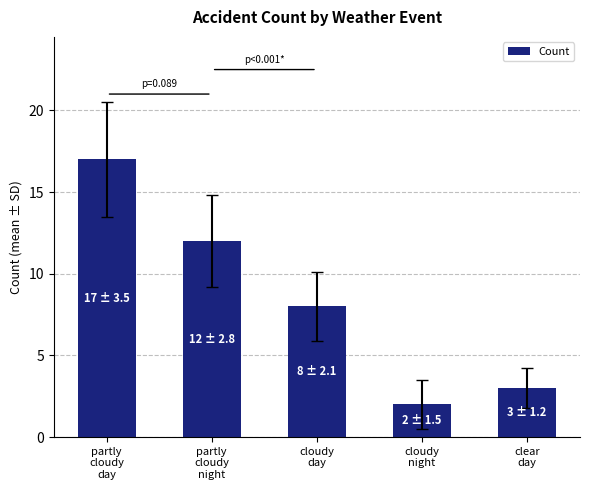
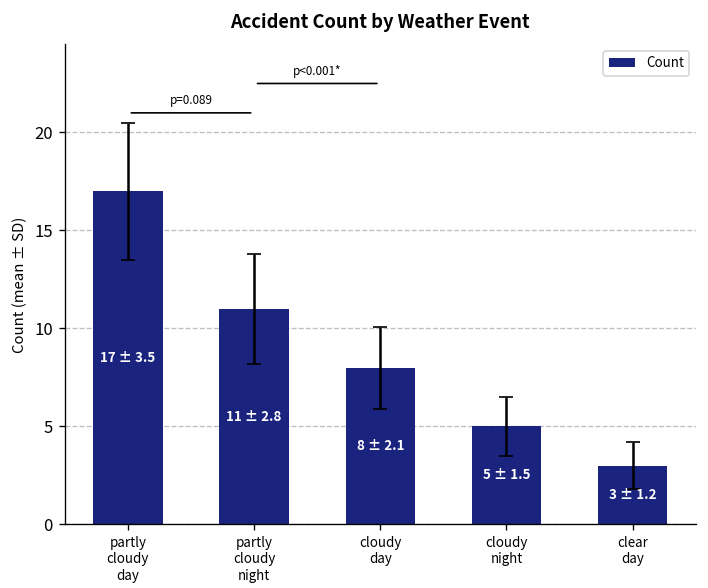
Count, partly cloudy night: 12 -> 11
Count, cloudy night: 2 -> 5
